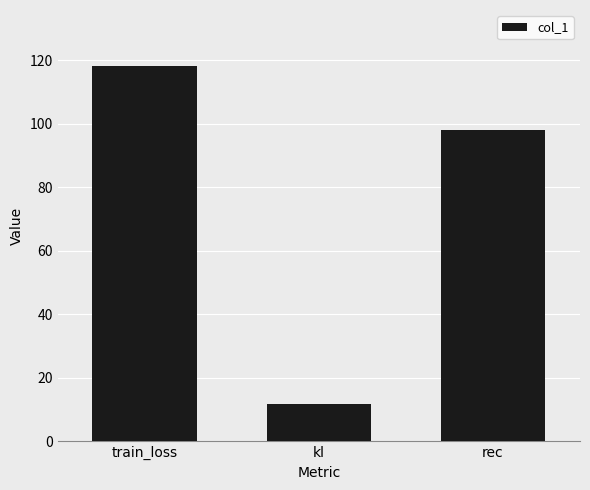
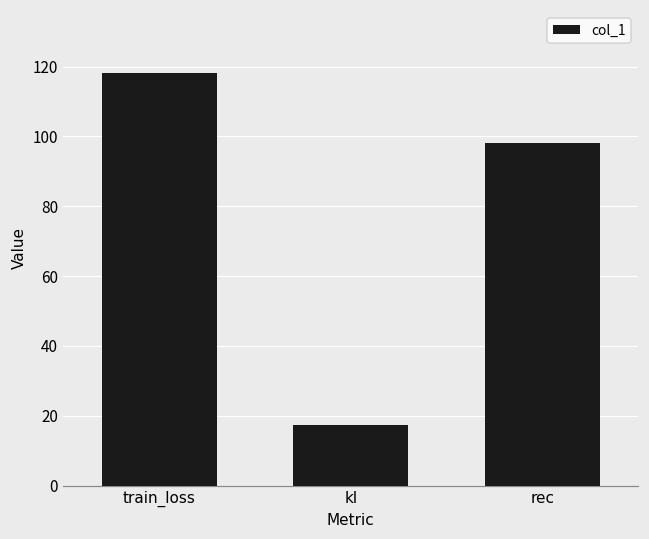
kl: 12 -> 17
